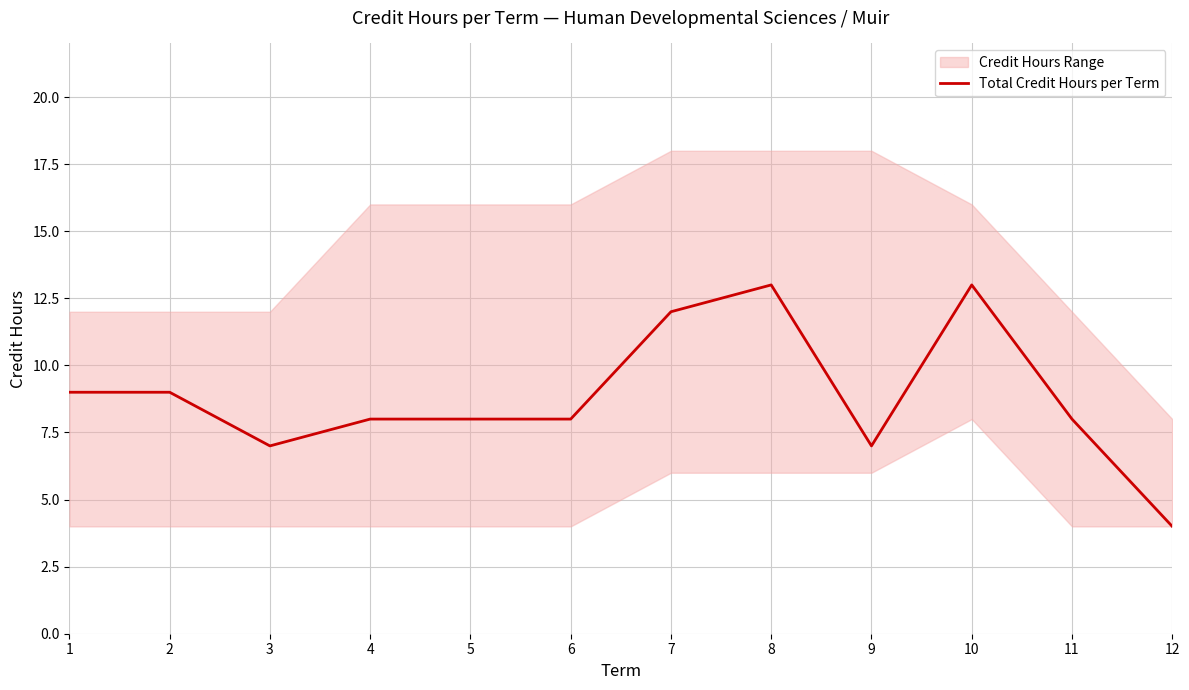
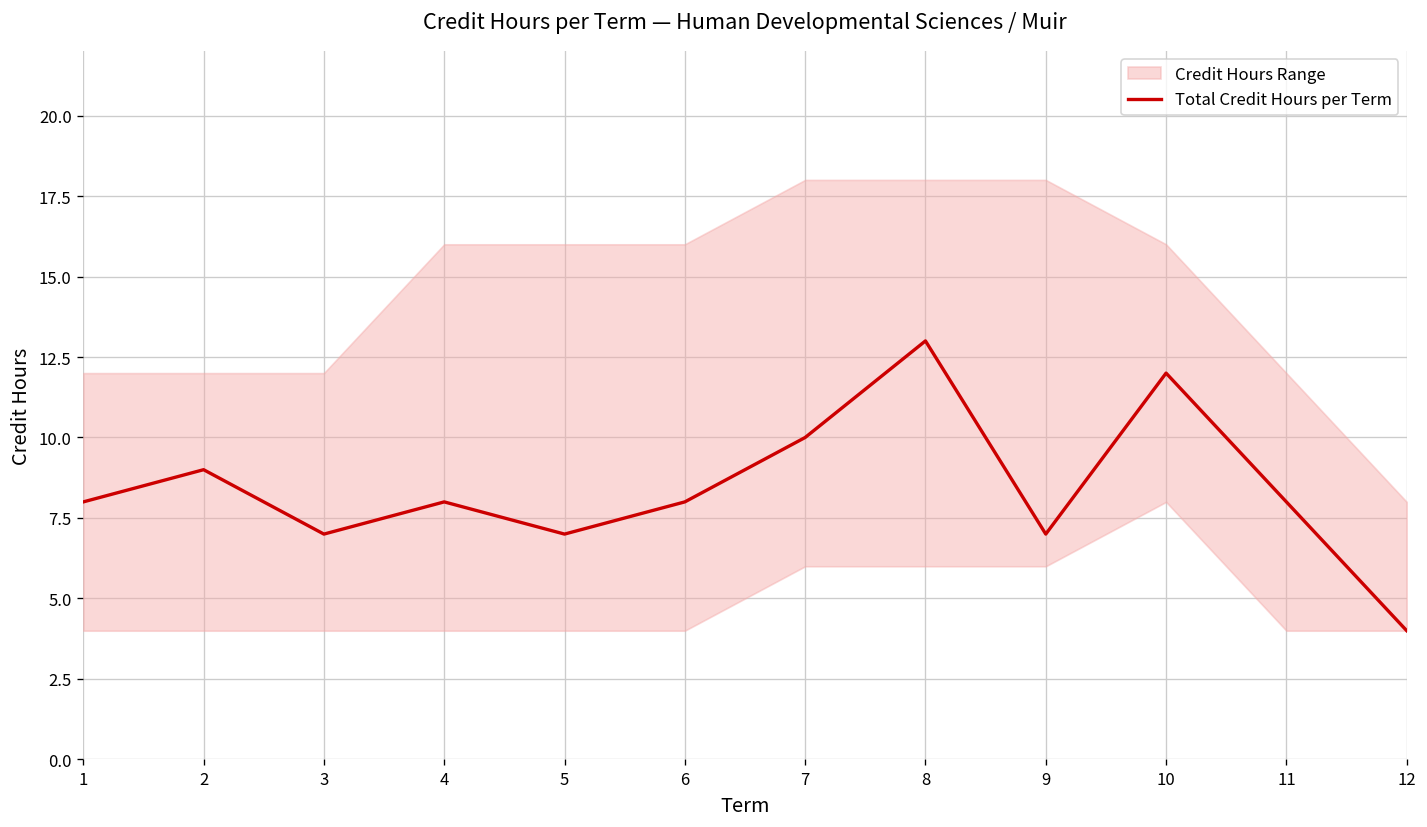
Total Credit Hours per Term, 1: 9 -> 8
Total Credit Hours per Term, 5: 8 -> 7
Total Credit Hours per Term, 7: 12 -> 10
Total Credit Hours per Term, 10: 13 -> 12
